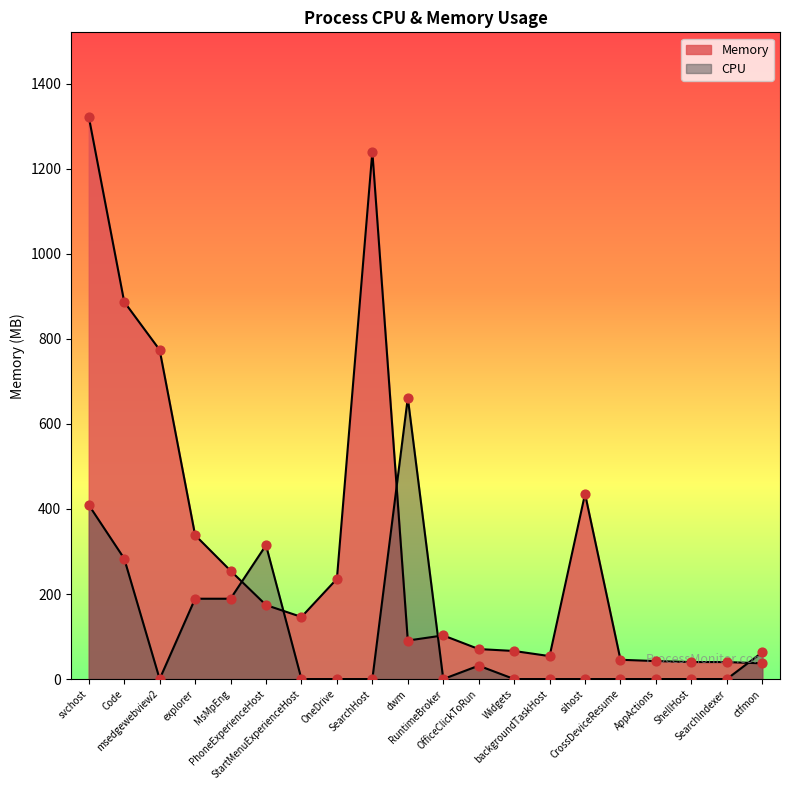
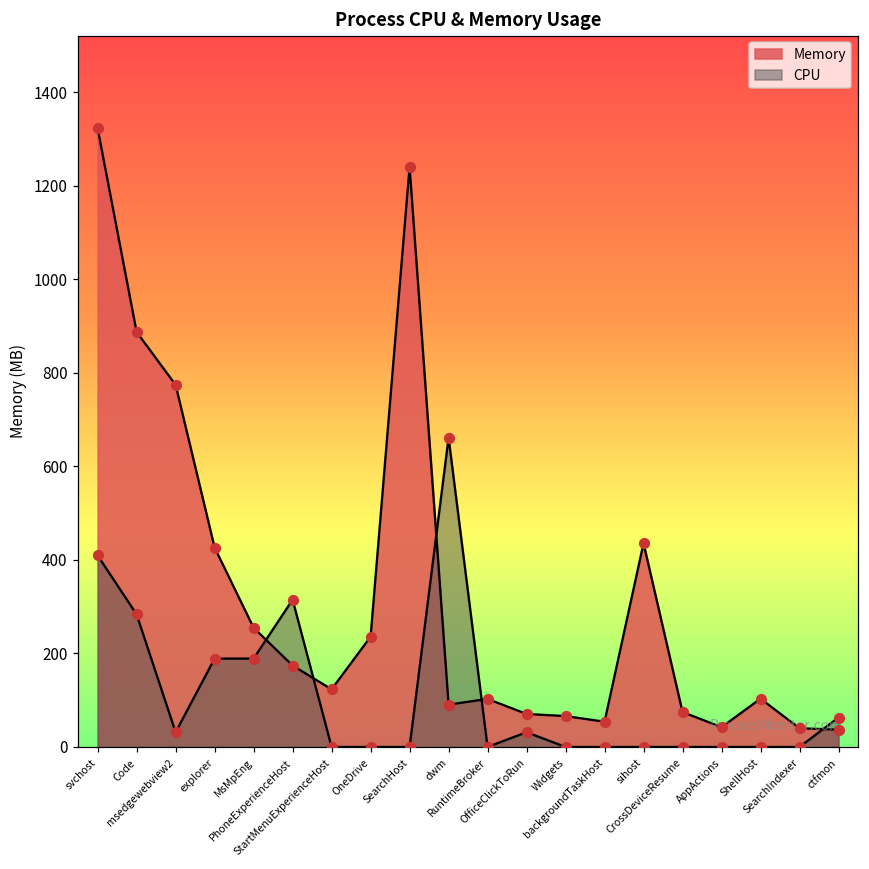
CPU, msedgewebview2: 0 -> 30
Memory, explorer: 340 -> 430
Memory, StartMenuExperienceHost: 150 -> 120
Memory, CrossDeviceResume: 50 -> 70
Memory, ShellHost: 40 -> 100
